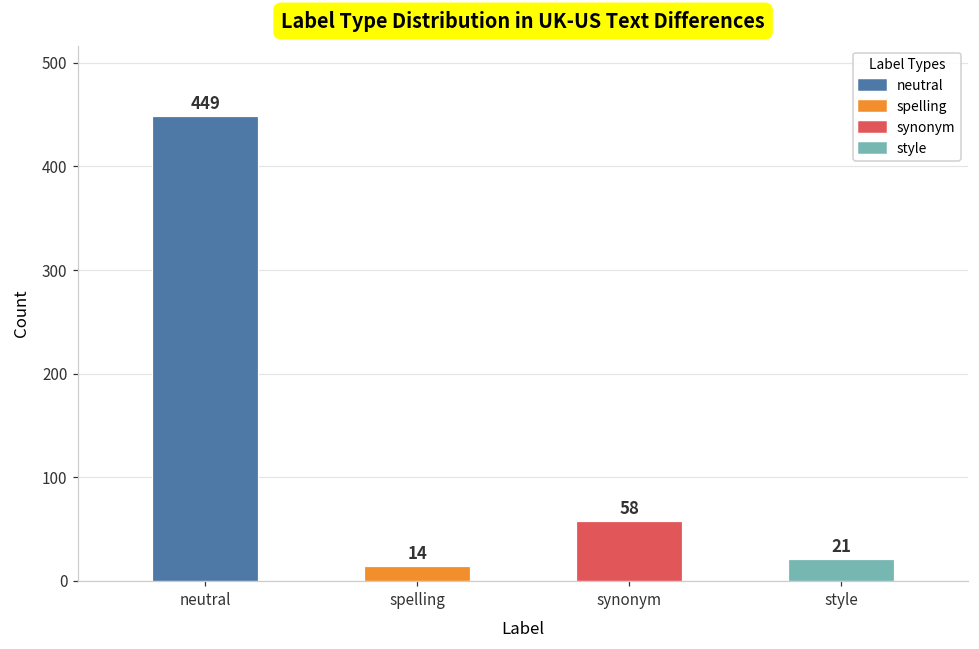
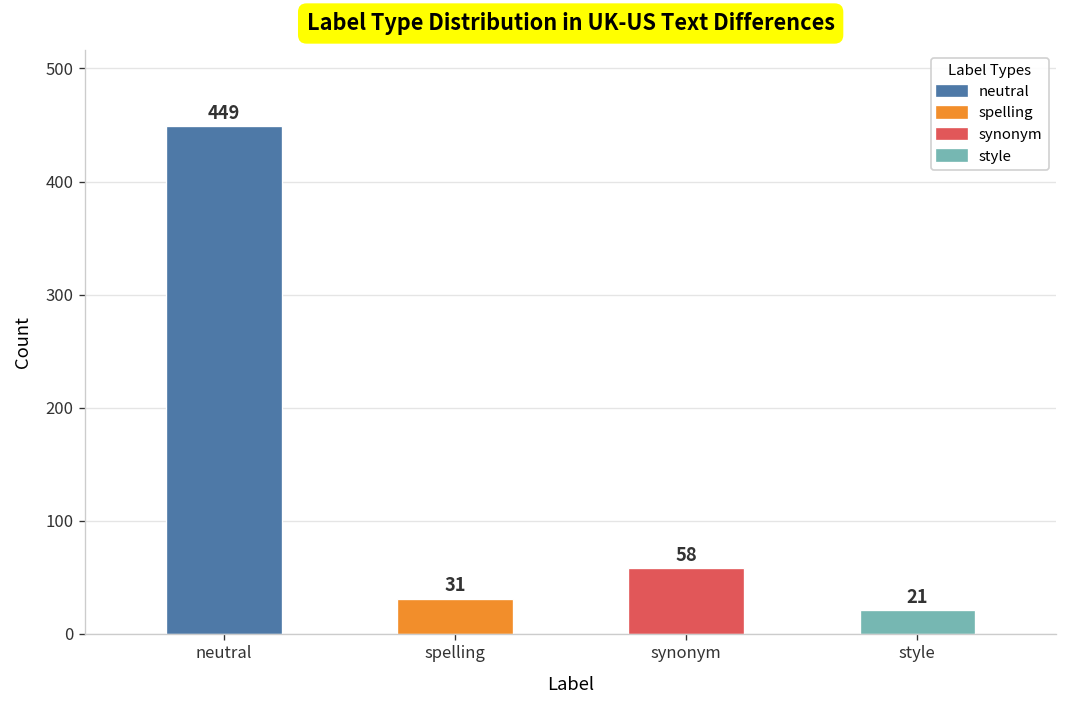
spelling: 14 -> 31
